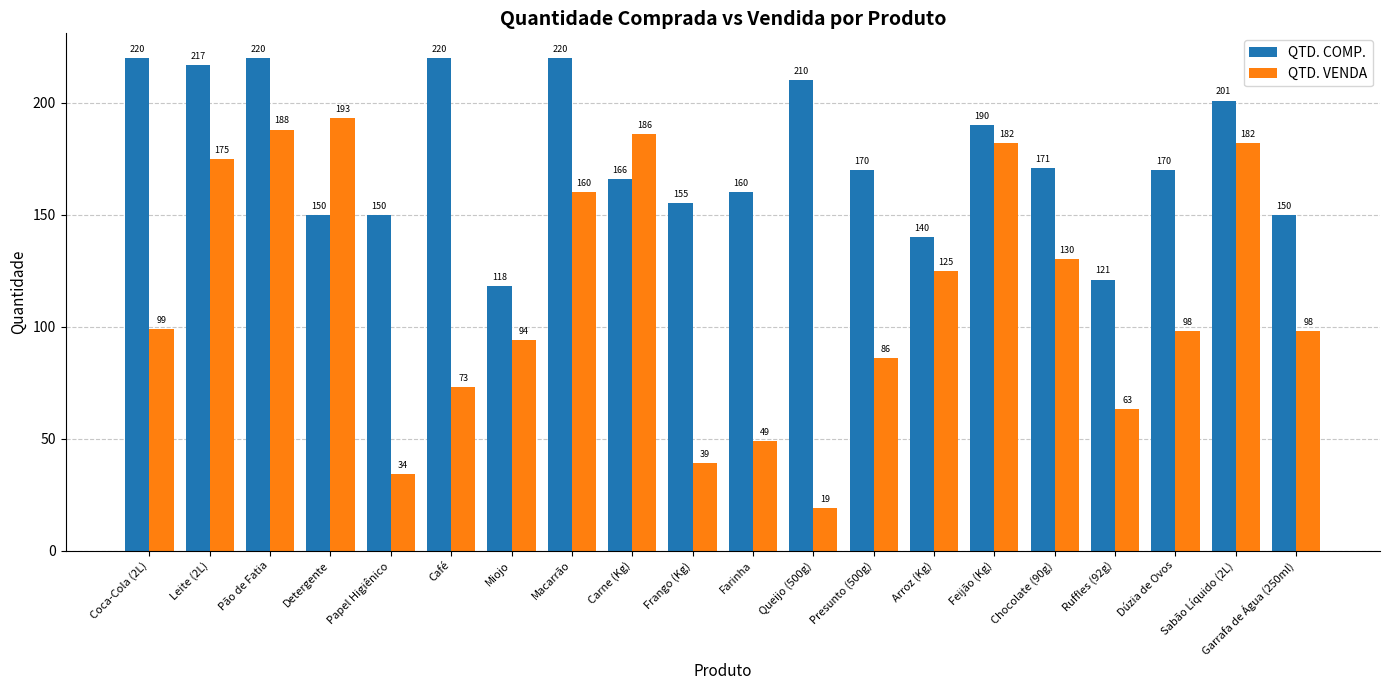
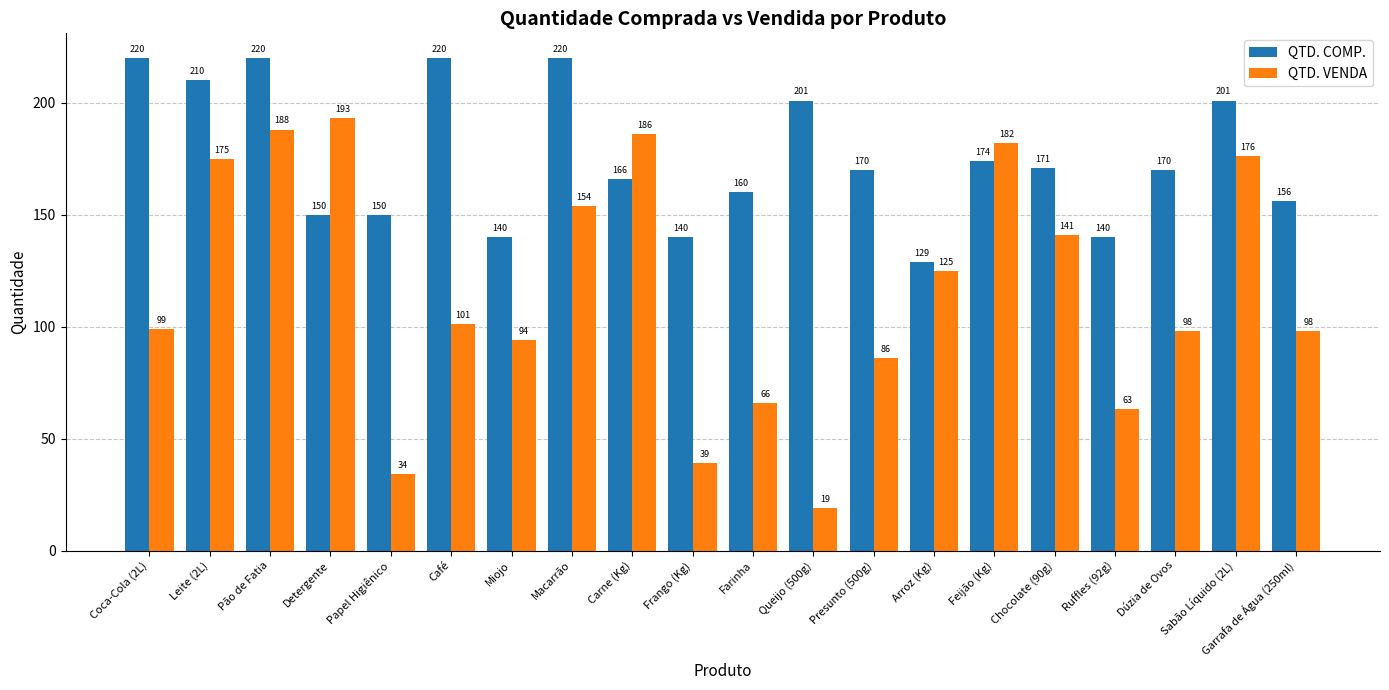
QTD. COMP., Leite (2L): 217 -> 210
QTD. VENDA, Café: 73 -> 101
QTD. COMP., Miojo: 118 -> 140
QTD. VENDA, Macarrão: 160 -> 154
QTD. COMP., Frango (Kg): 155 -> 140
QTD. VENDA, Farinha: 49 -> 66
QTD. COMP., Queijo (500g): 210 -> 201
QTD. COMP., Arroz (Kg): 140 -> 129
QTD. COMP., Feijão (Kg): 190 -> 174
QTD. VENDA, Chocolate (90g): 130 -> 141
QTD. COMP., Ruffles (92g): 121 -> 140
QTD. VENDA, Sabão Líquido (2L): 182 -> 176
QTD. COMP., Garrafa de Água (250ml): 150 -> 156
